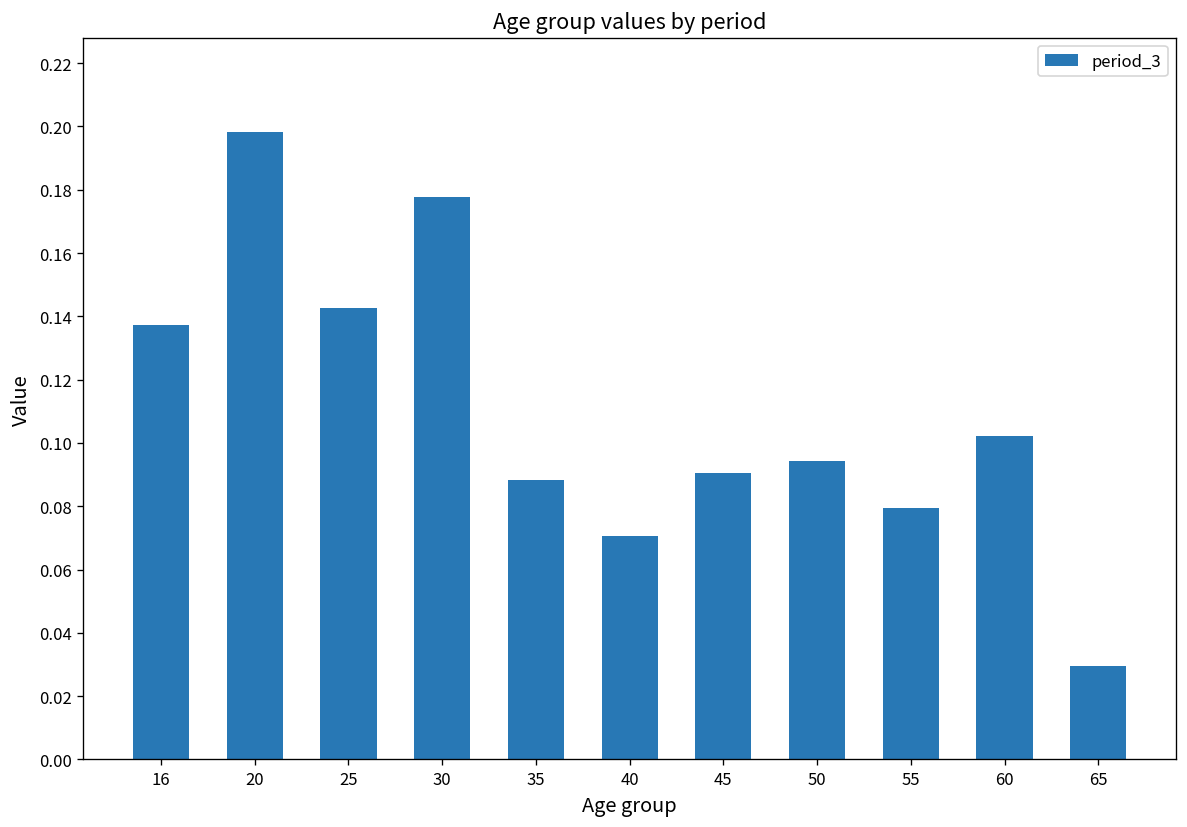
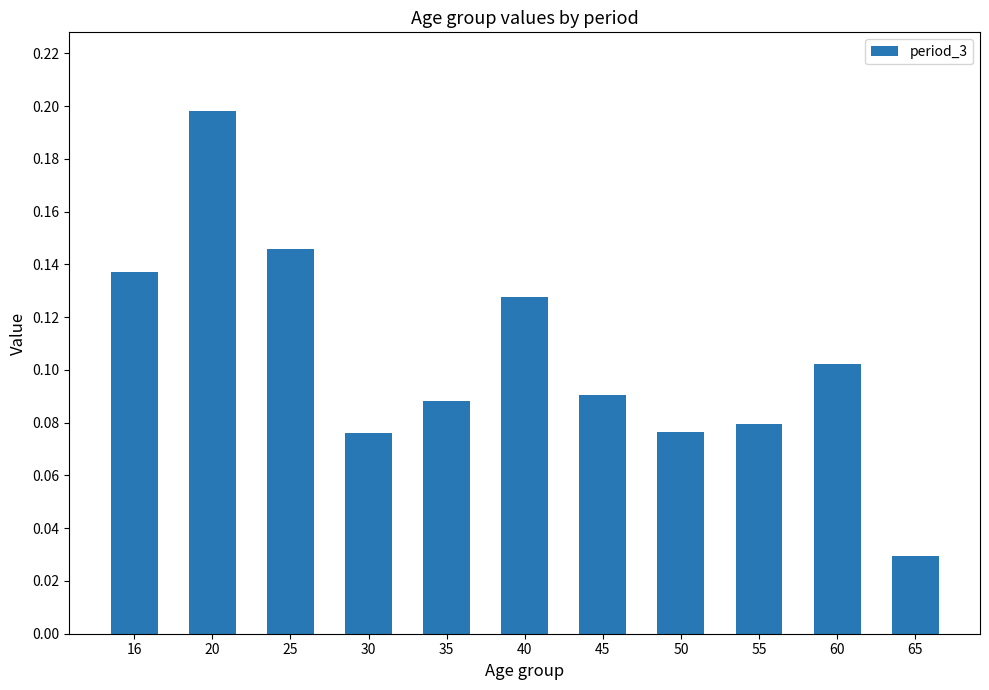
25: 0.143 -> 0.146
30: 0.178 -> 0.076
40: 0.071 -> 0.128
50: 0.094 -> 0.077
